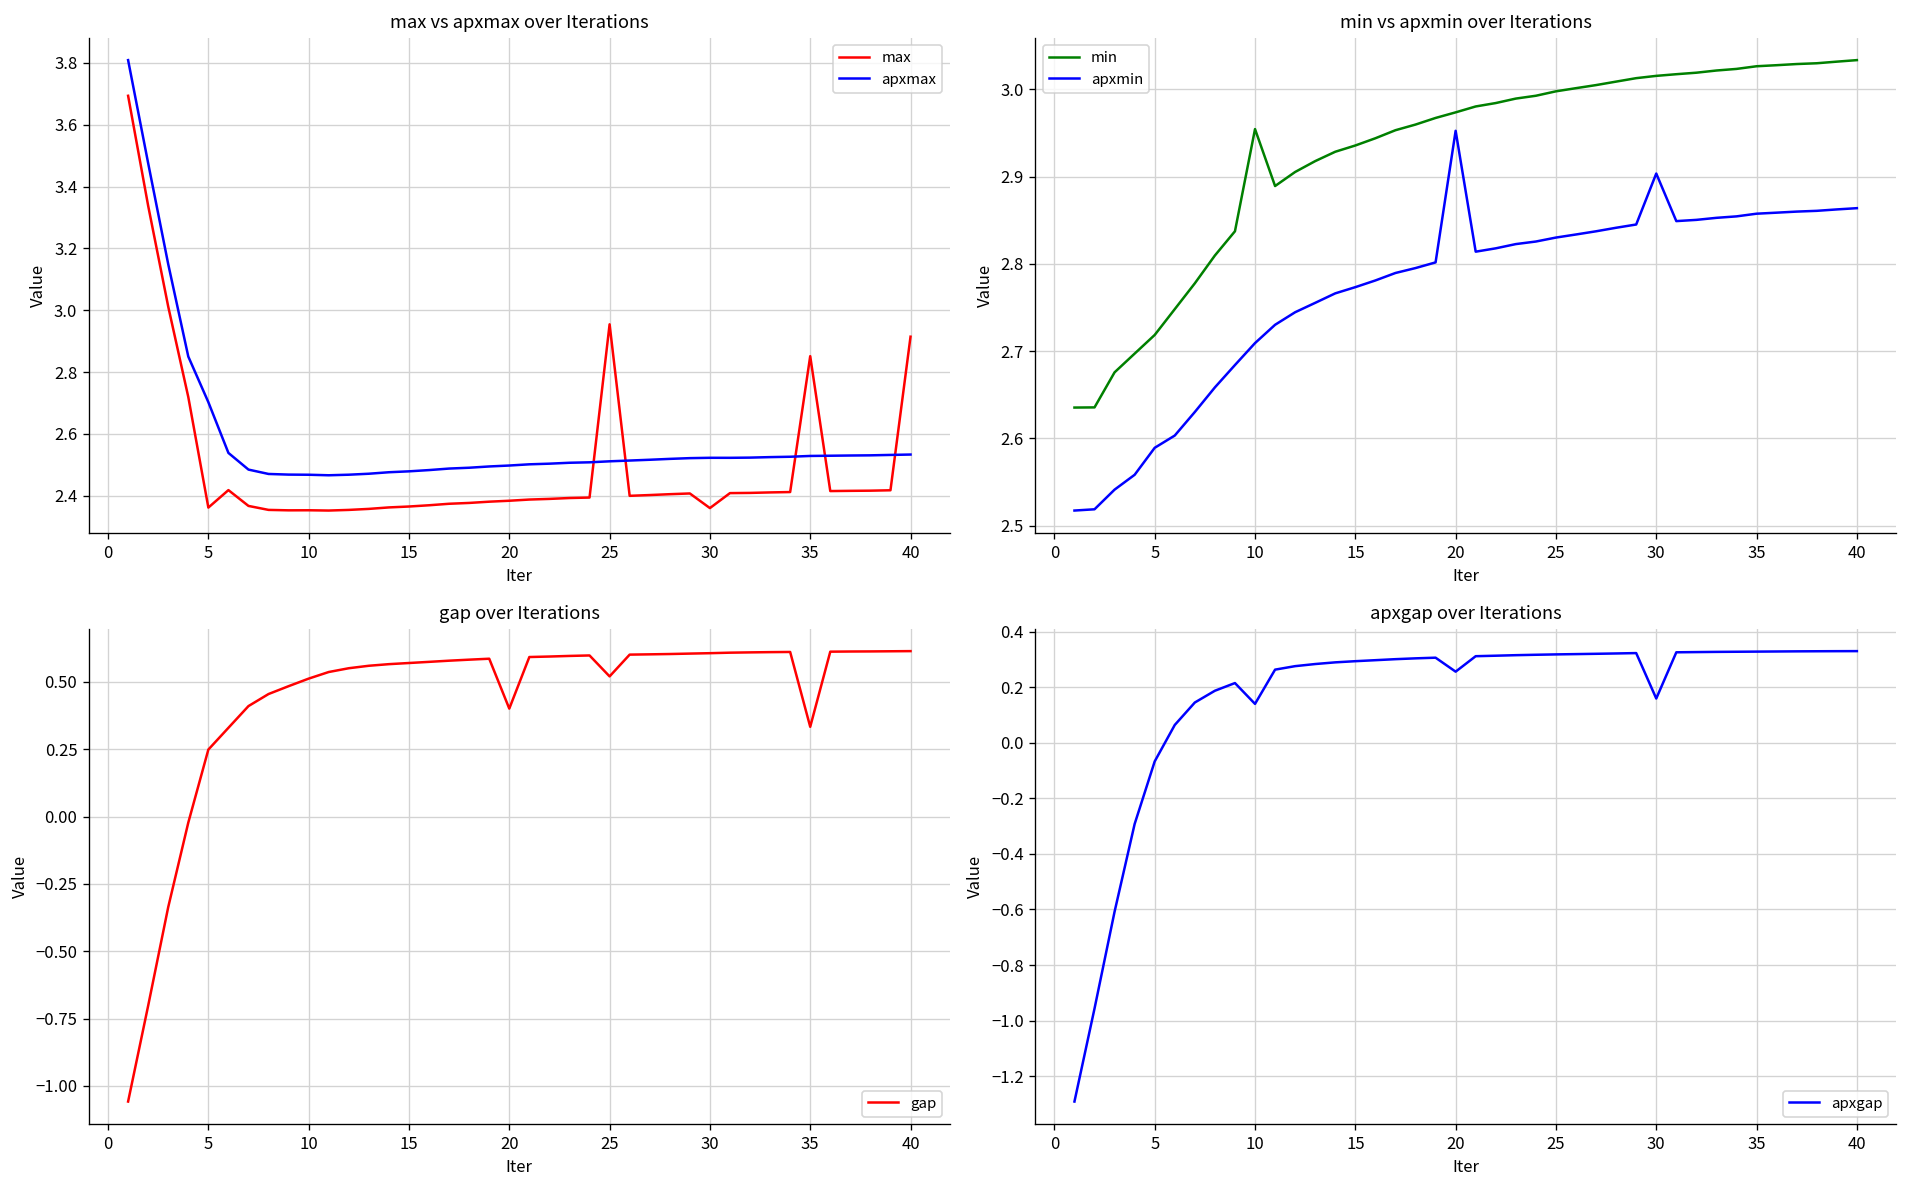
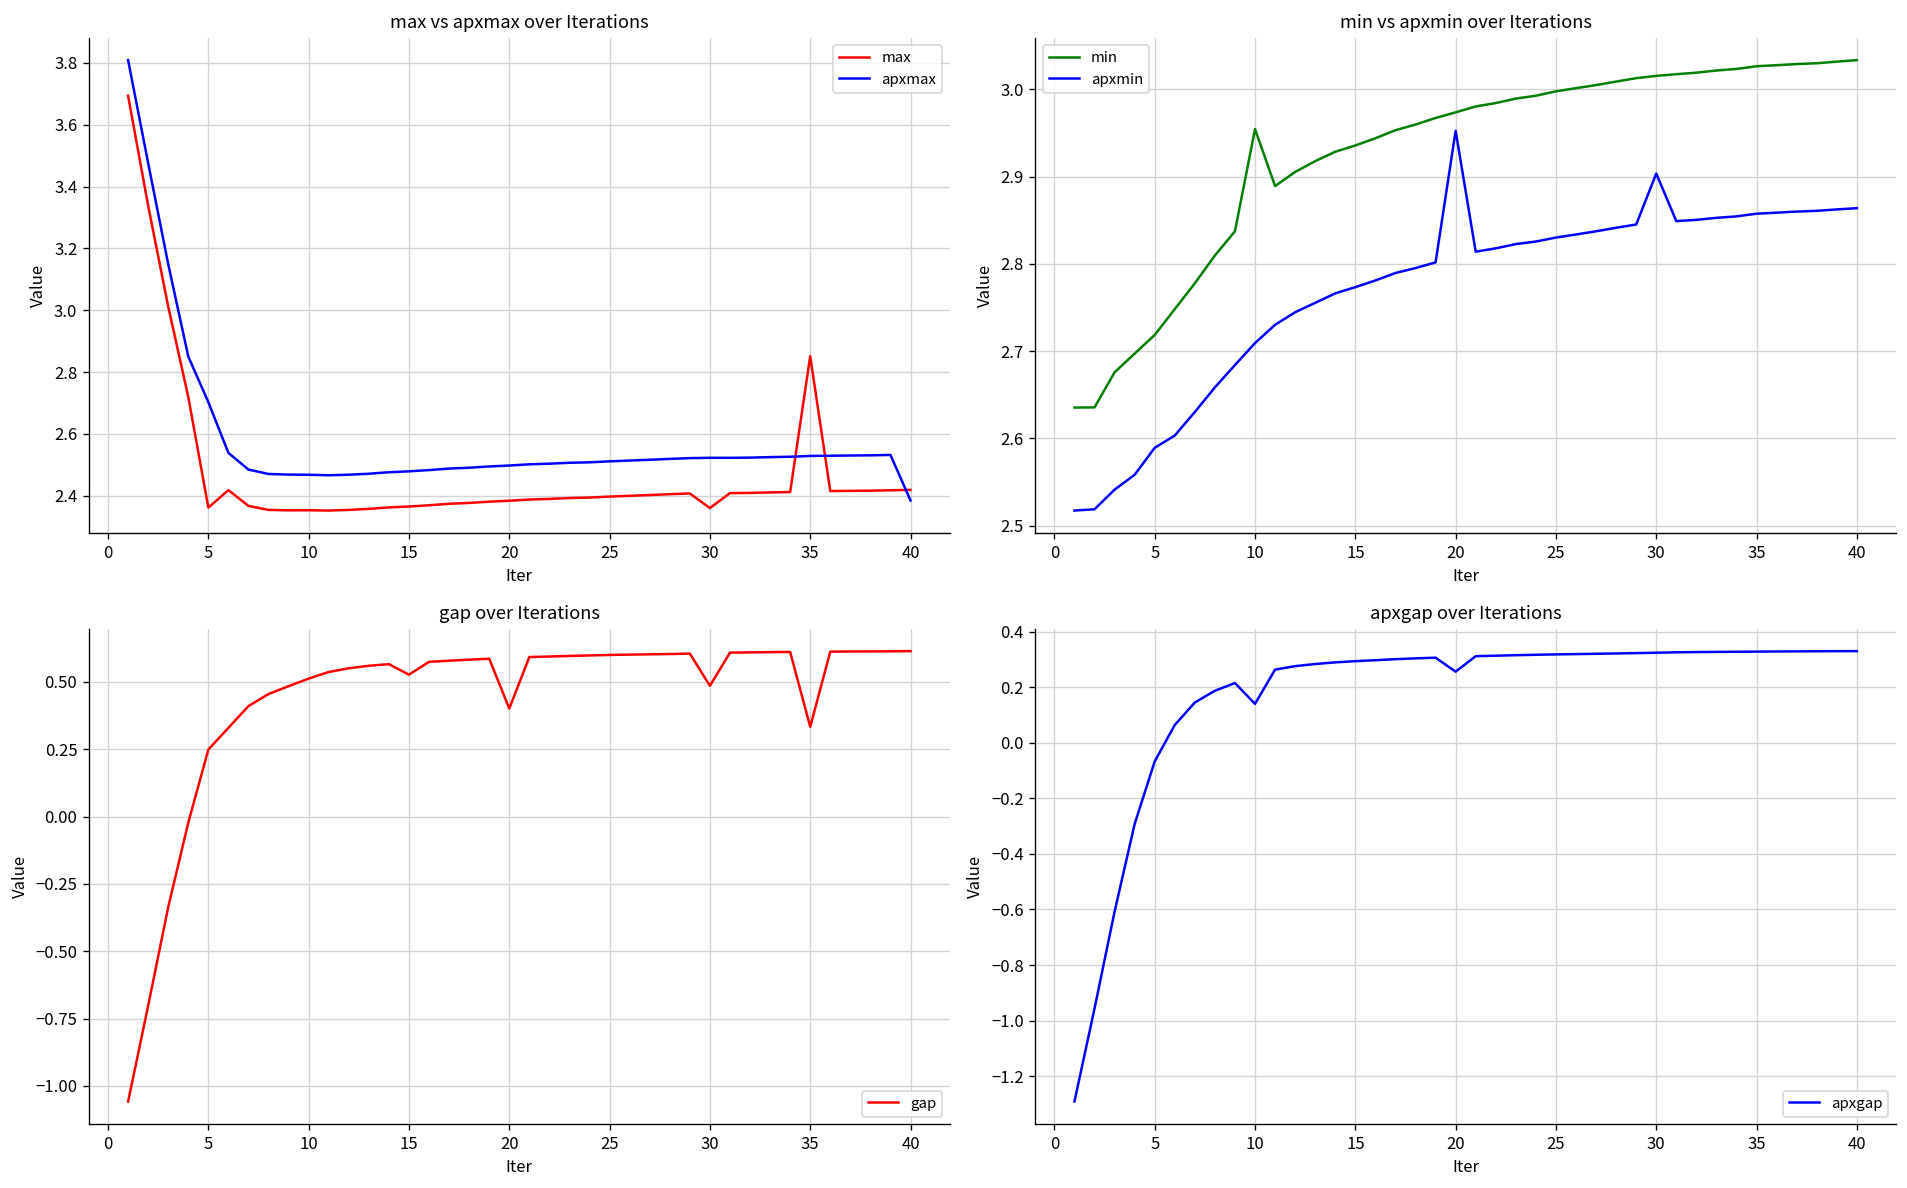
max vs apxmax over Iterations, max, 25: 2.95 -> 2.40
max vs apxmax over Iterations, max, 40: 2.91 -> 2.42
max vs apxmax over Iterations, apxmax, 40: 2.53 -> 2.39
gap over Iterations, 15: 0.57 -> 0.53
gap over Iterations, 25: 0.52 -> 0.60
gap over Iterations, 30: 0.61 -> 0.49
apxgap over Iterations, 30: 0.16 -> 0.32
